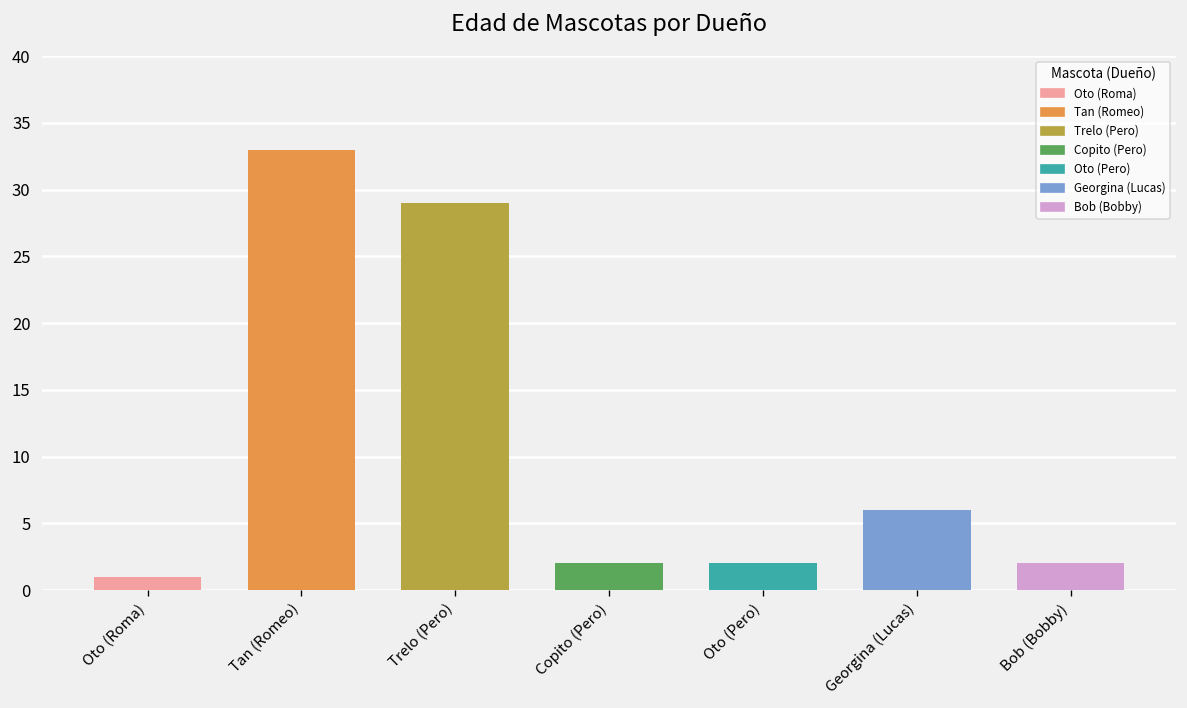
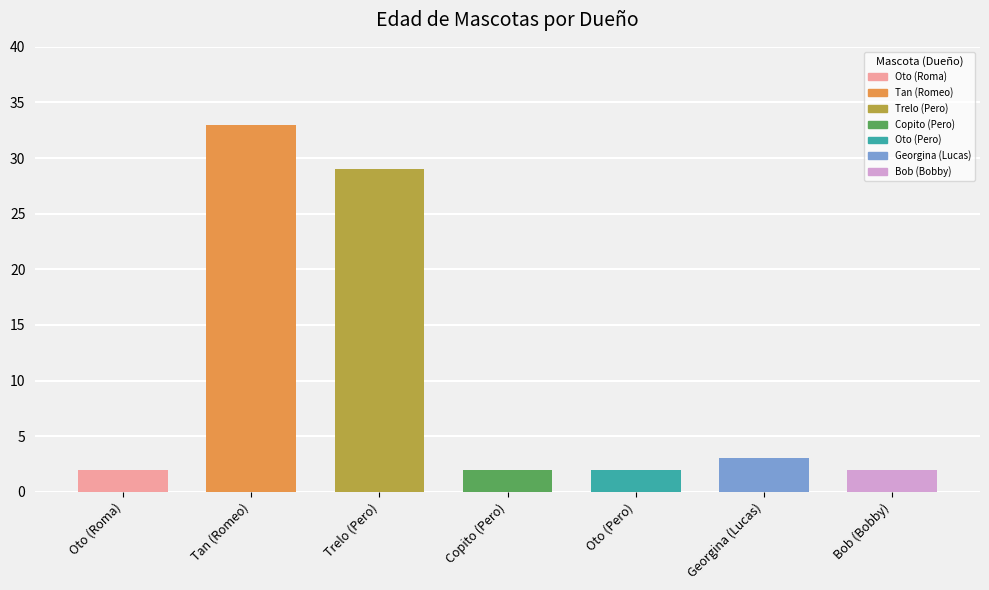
Oto (Roma): 1 -> 2
Georgina (Lucas): 6 -> 3
